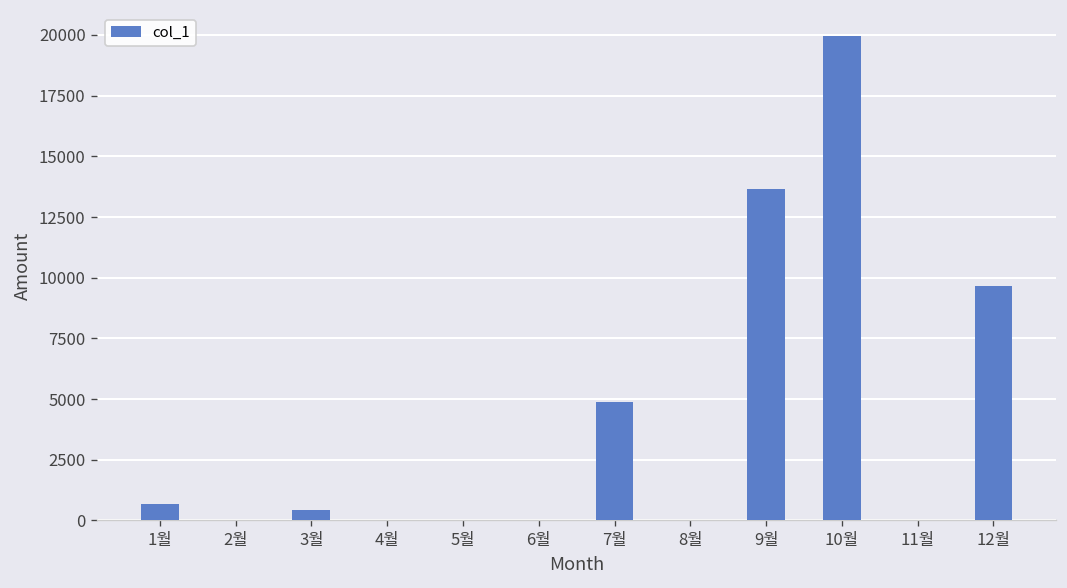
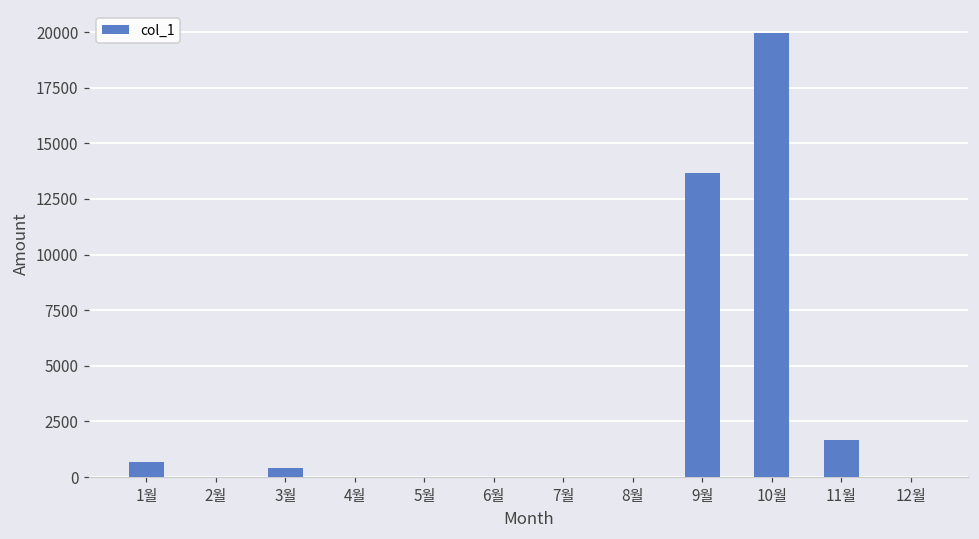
7월: 4900 -> 0
11월: 0 -> 1700
12월: 9700 -> 0
